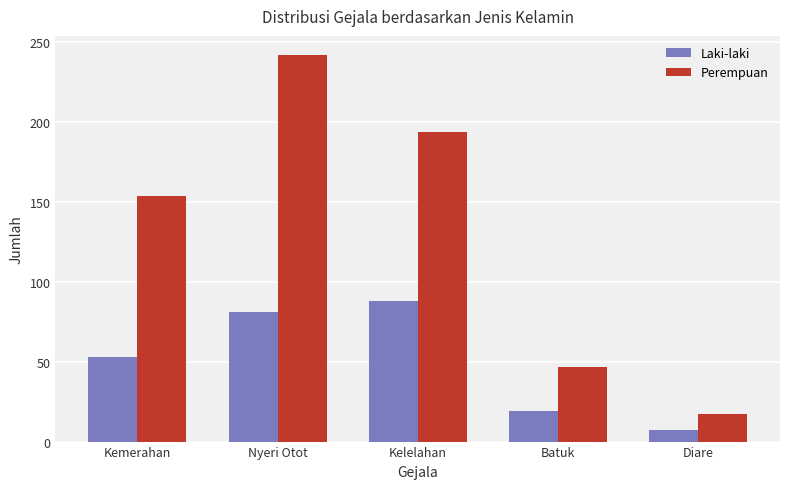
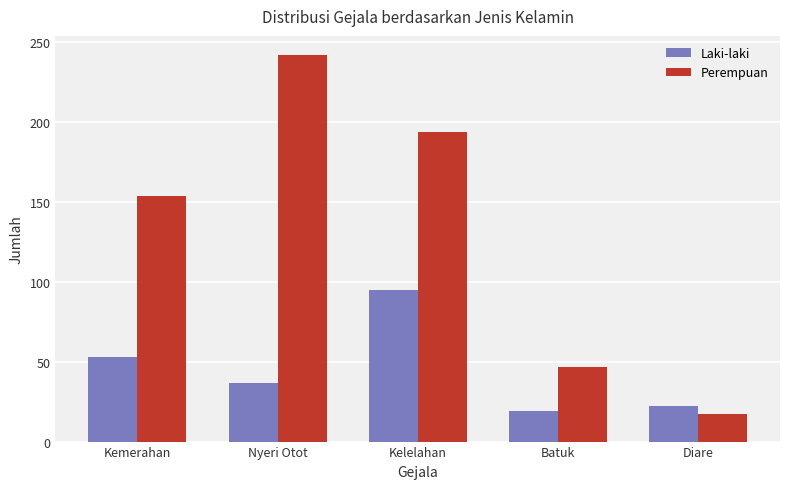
Laki-laki, Nyeri Otot: 81 -> 37
Laki-laki, Kelelahan: 88 -> 95
Laki-laki, Diare: 7 -> 22
